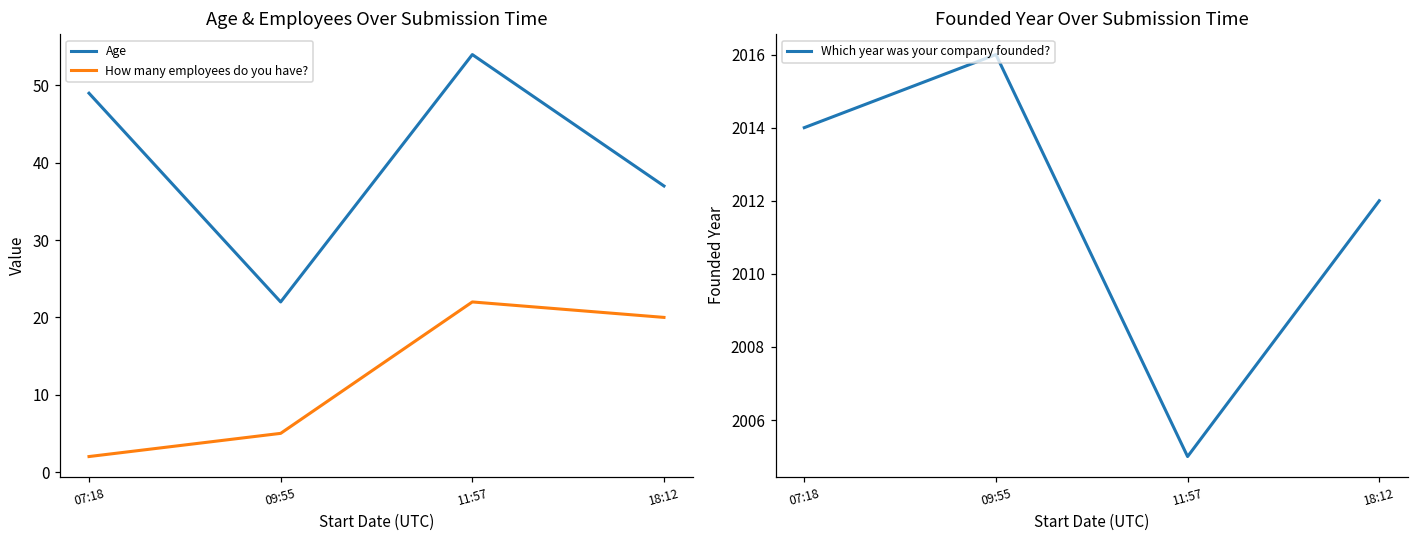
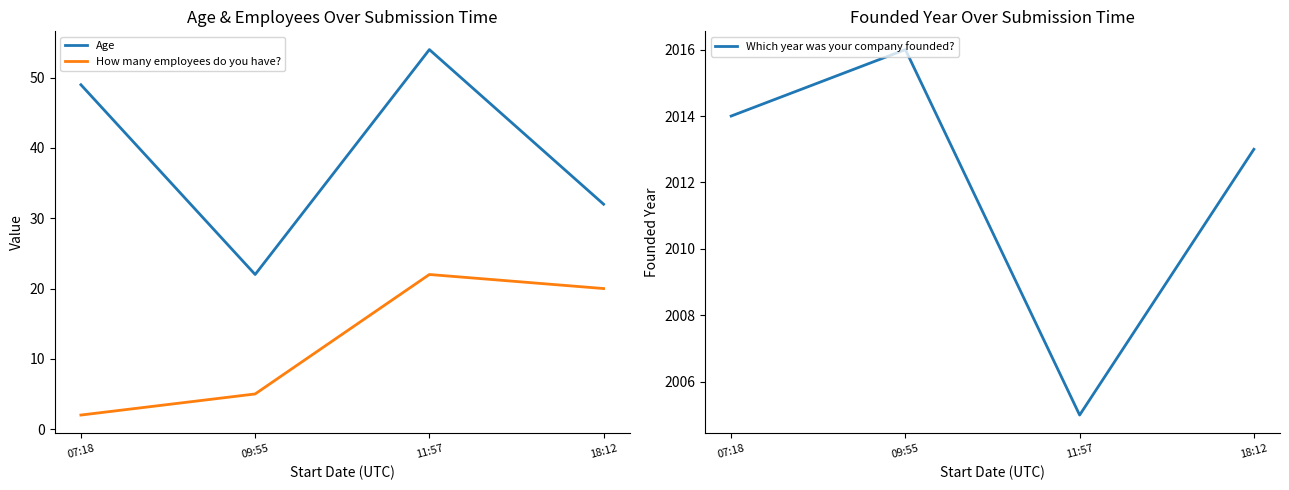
Age & Employees Over Submission Time, Age, 18:12: 37 -> 32
Founded Year Over Submission Time, 18:12: 2012 -> 2013
